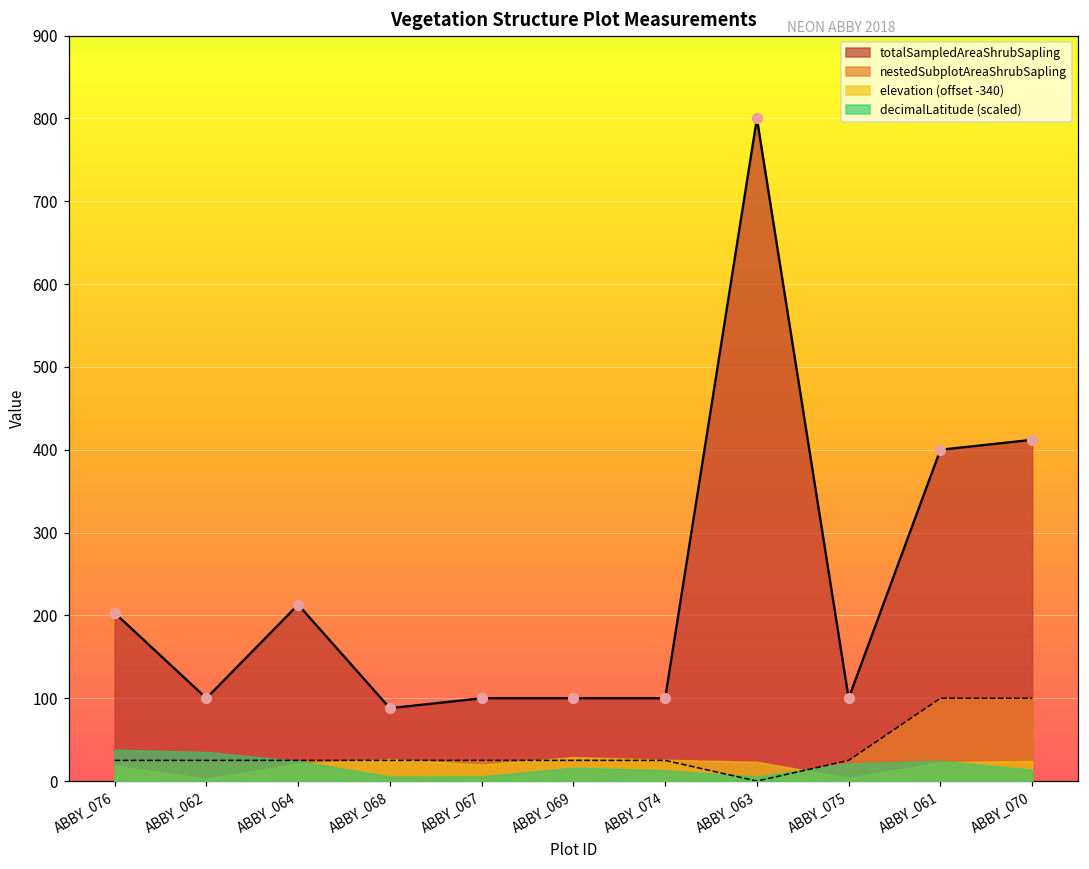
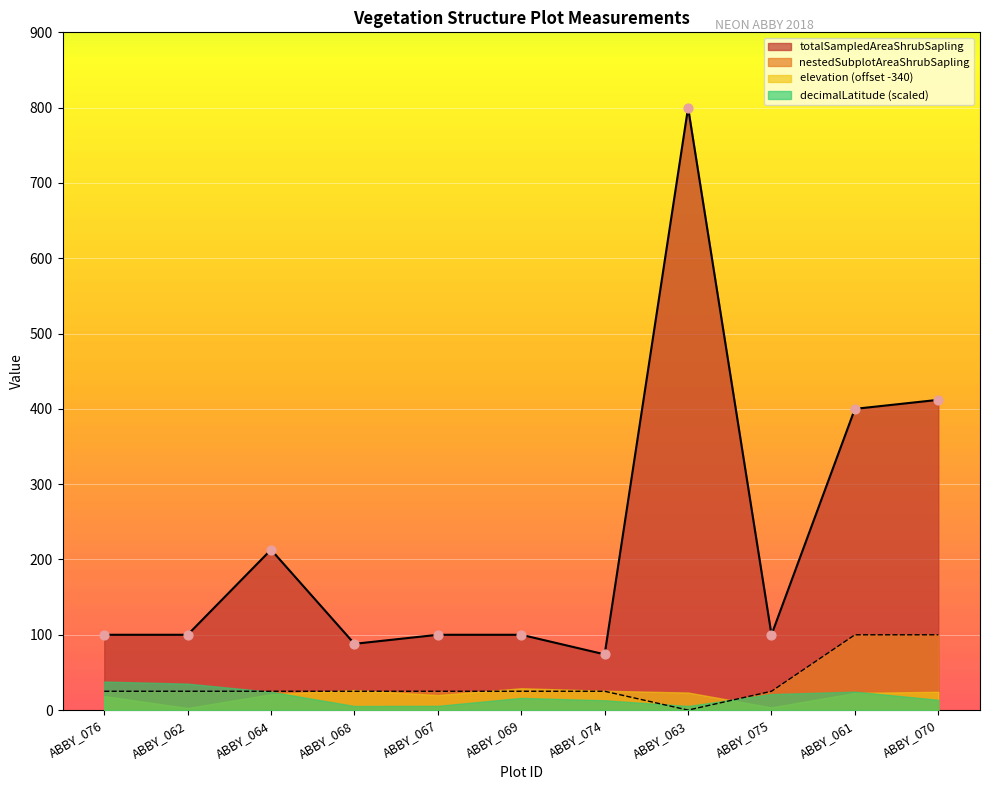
totalSampledAreaShrubSapling, ABBY_076: 200 -> 100
totalSampledAreaShrubSapling, ABBY_074: 100 -> 70
